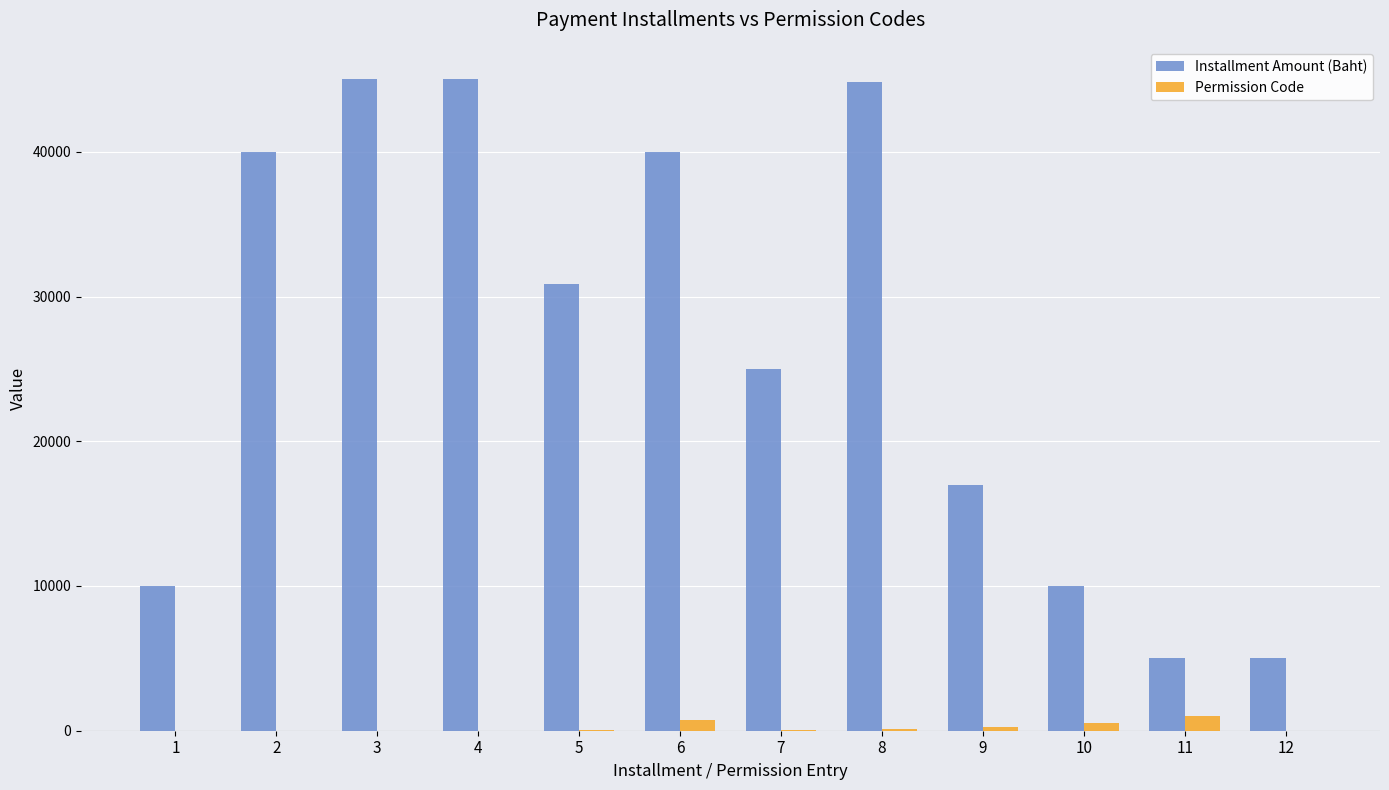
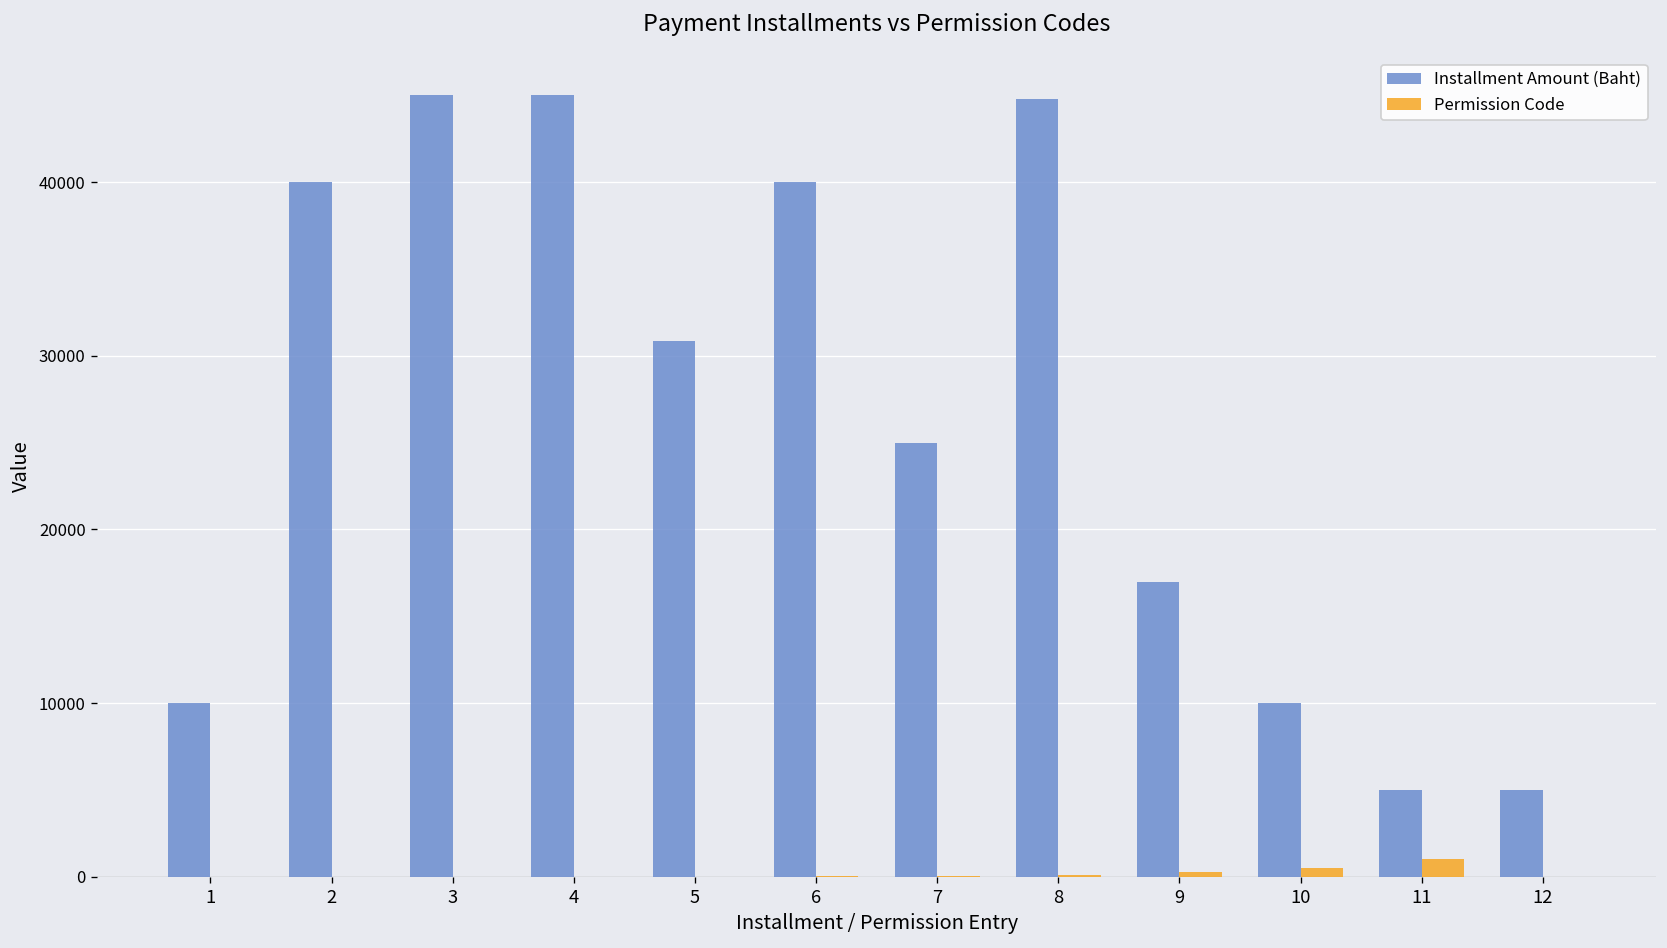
Permission Code, 6: 800 -> 0
